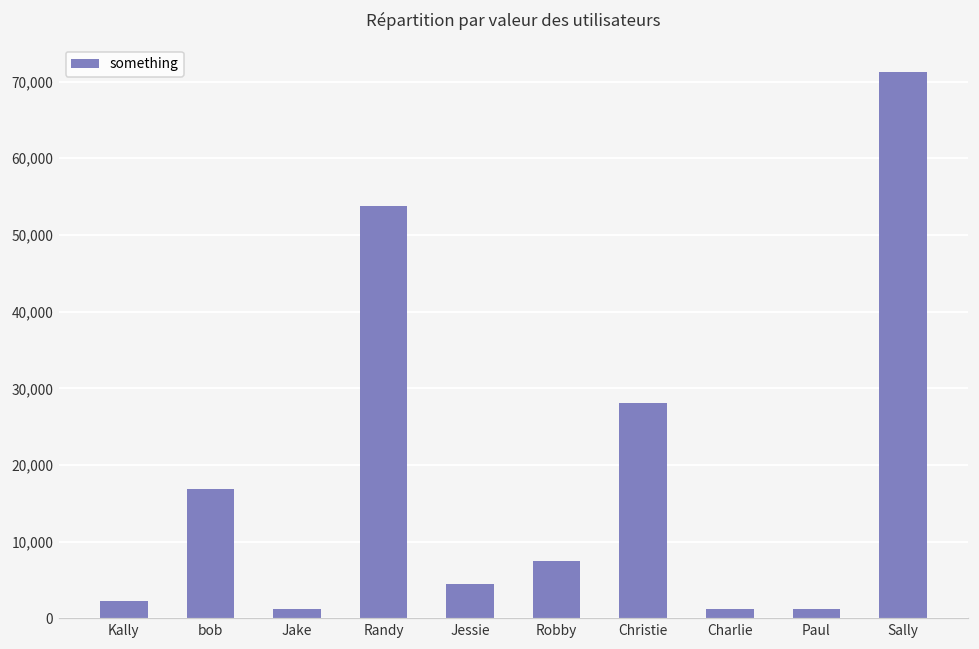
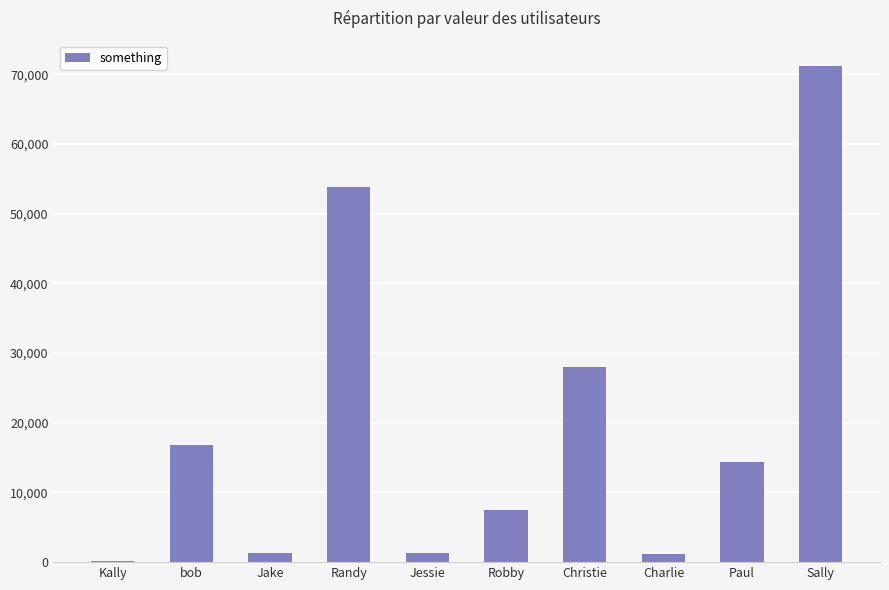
Kally: 2,000 -> 0
Jessie: 5,000 -> 1,000
Paul: 1,000 -> 14,000
